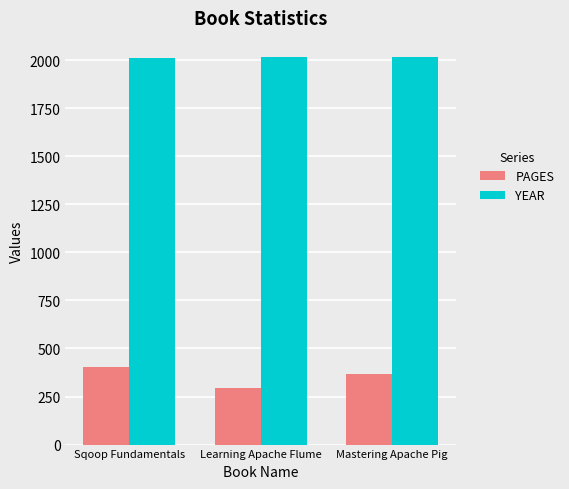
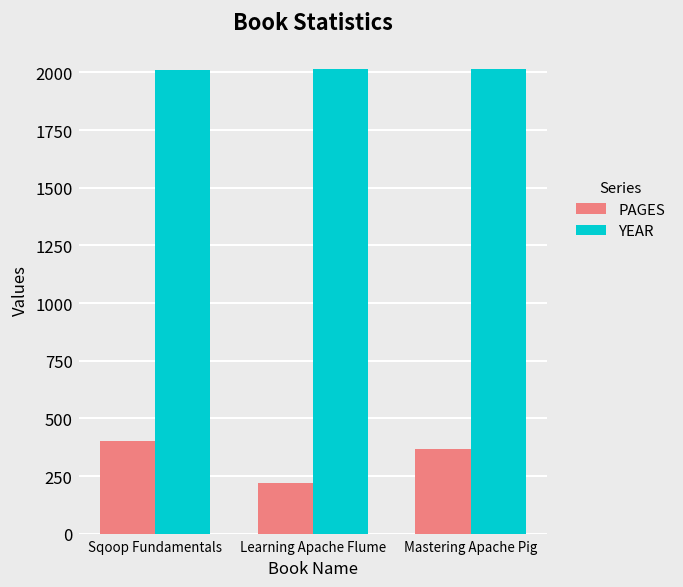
PAGES, Learning Apache Flume: 290 -> 220
